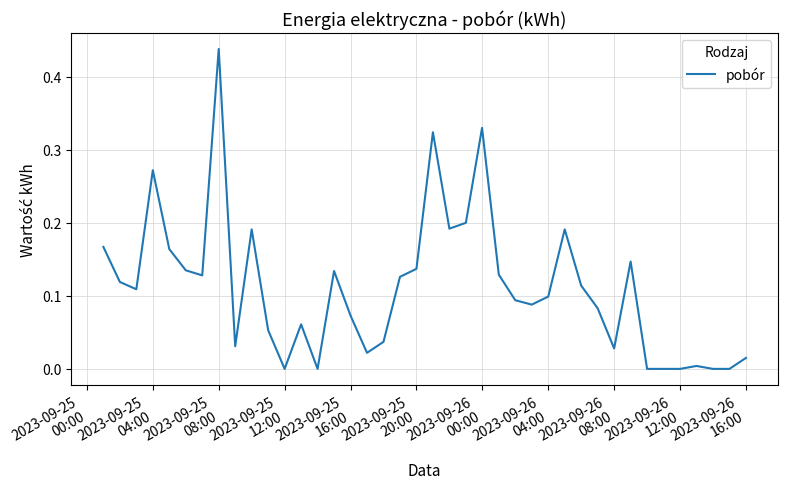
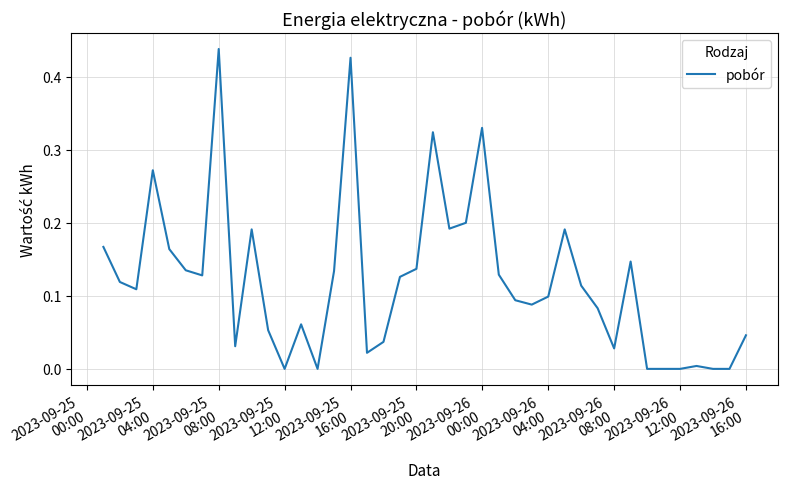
2023-09-25 16:00: 0.07 -> 0.43
2023-09-26 16:00: 0.02 -> 0.05
